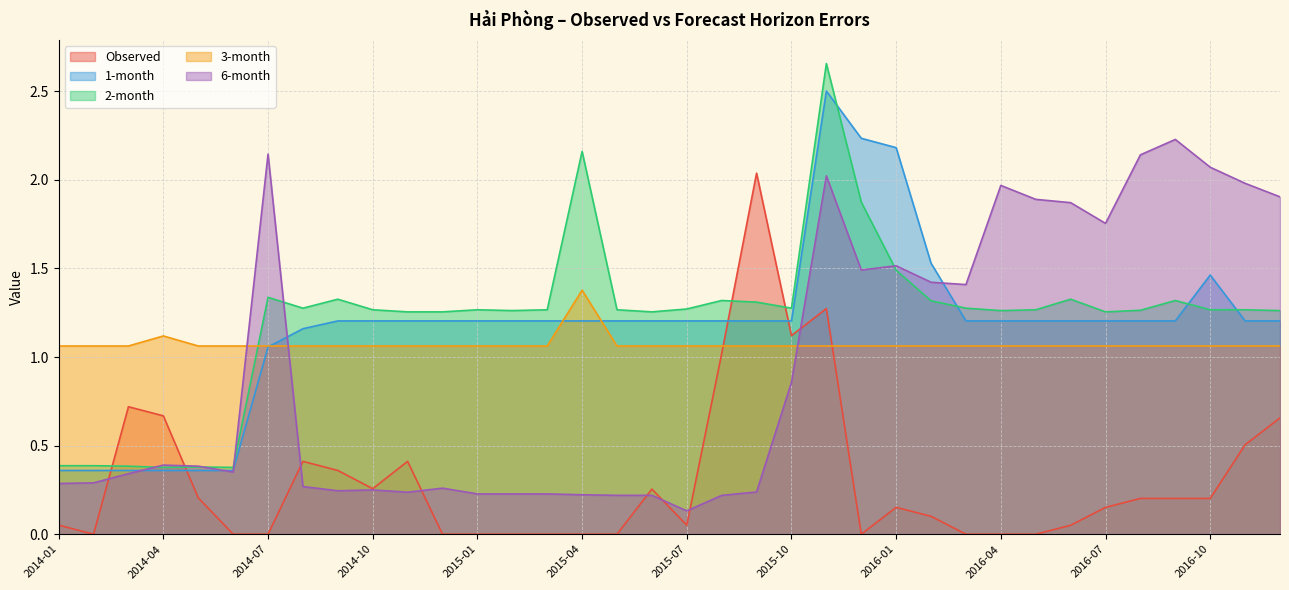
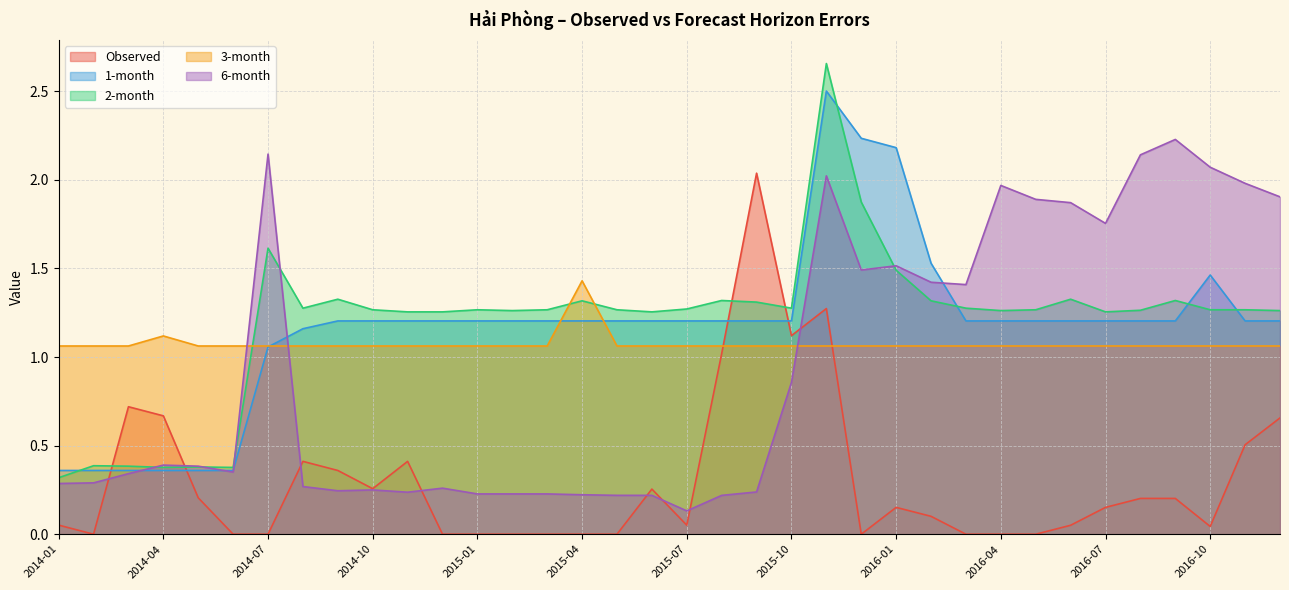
2-month, 2014-01: 0.39 -> 0.32
2-month, 2014-07: 1.34 -> 1.61
2-month, 2015-04: 2.16 -> 1.32
3-month, 2015-04: 1.38 -> 1.43
Observed, 2016-10: 0.20 -> 0.04
